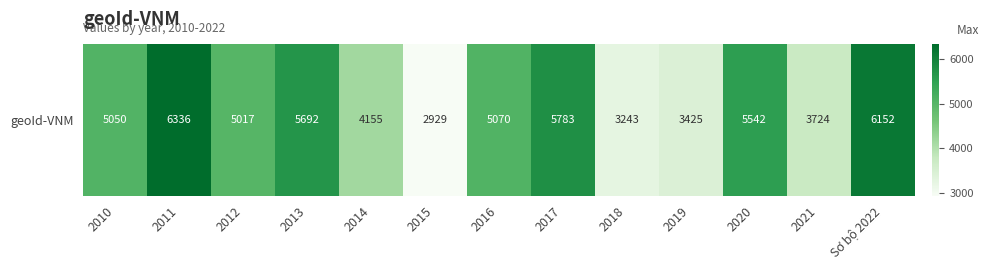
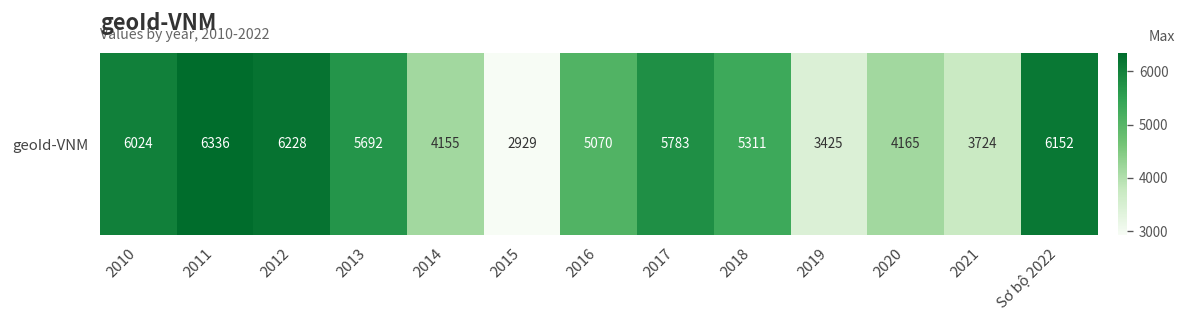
geoId-VNM, 2010: 5050 -> 6024
geoId-VNM, 2012: 5017 -> 6228
geoId-VNM, 2018: 3243 -> 5311
geoId-VNM, 2020: 5542 -> 4165
